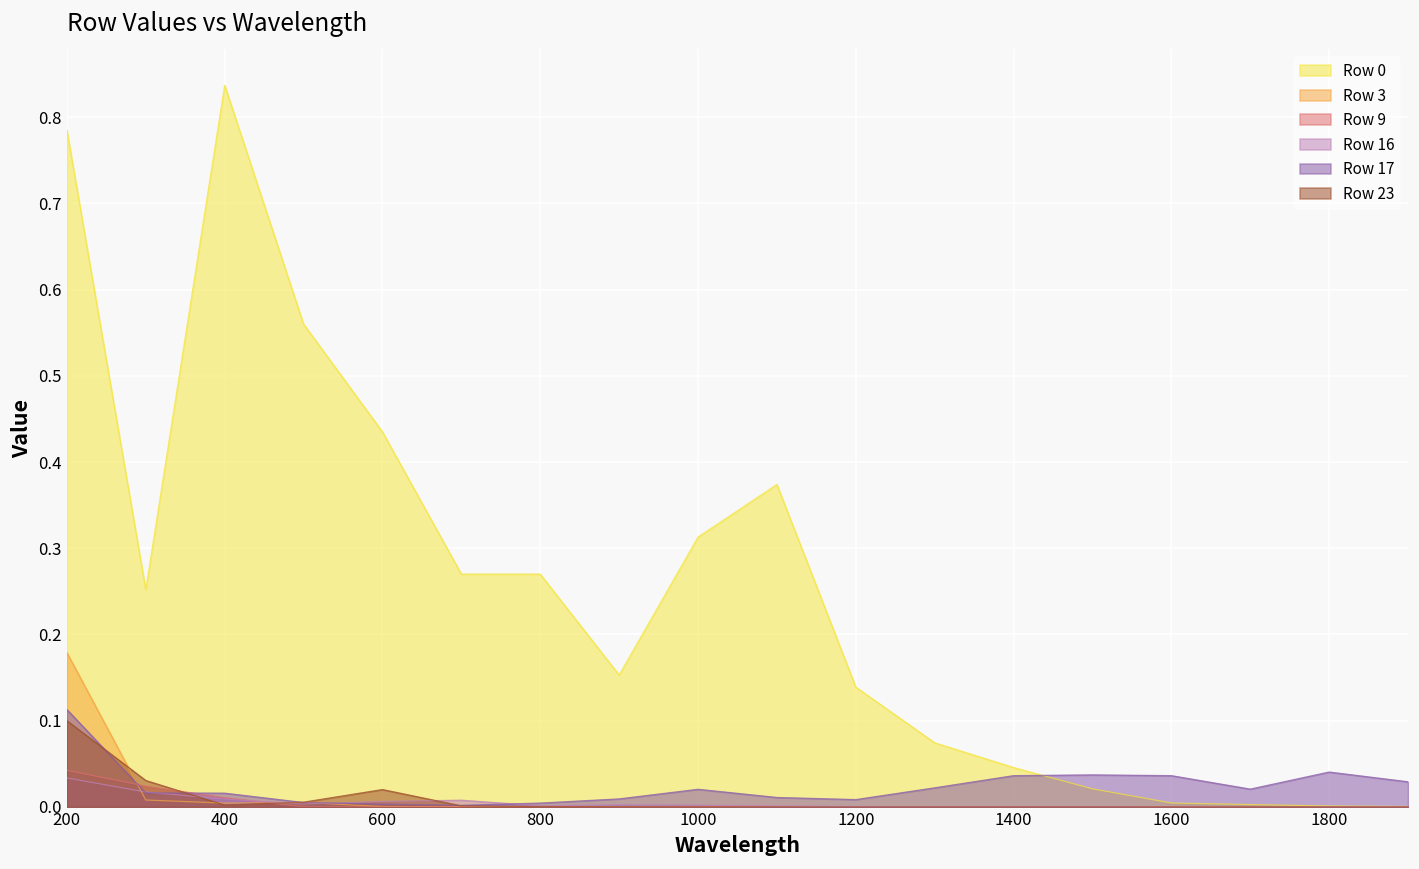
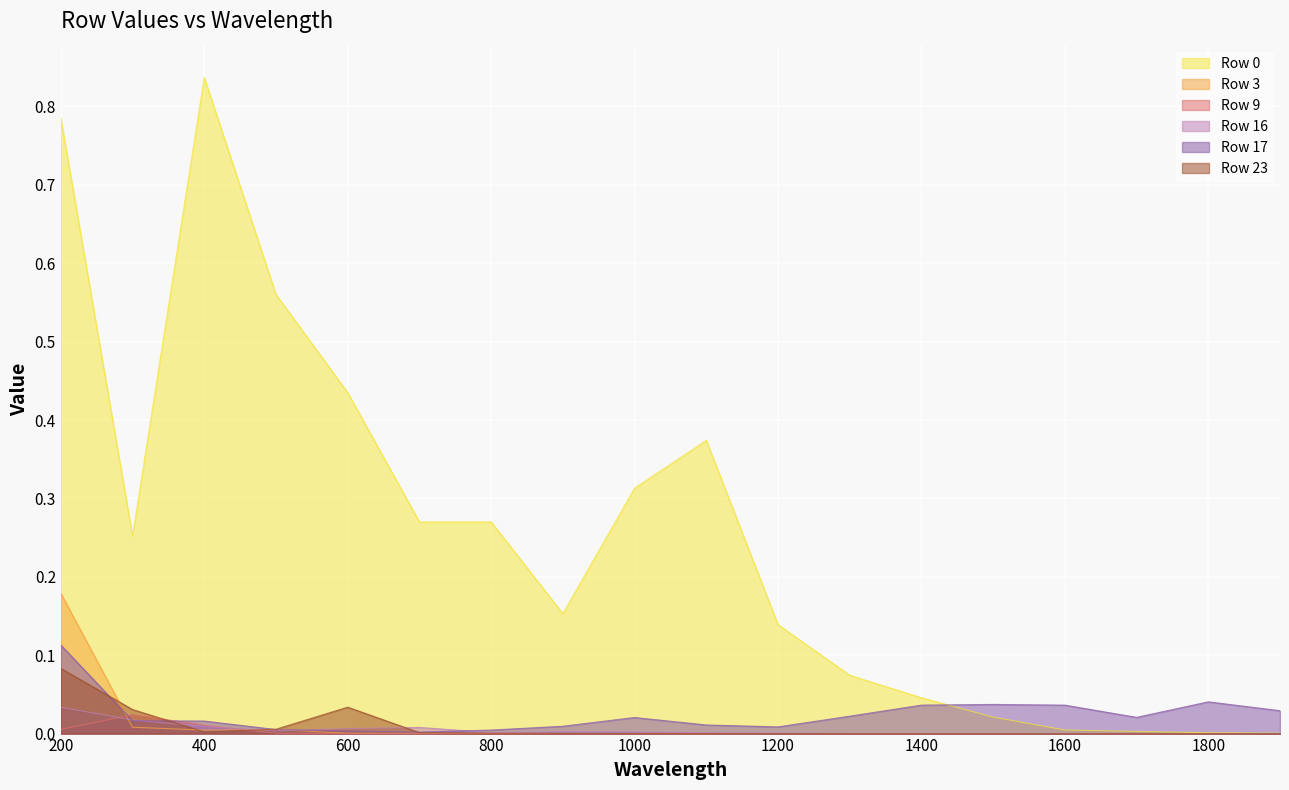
Row 9, 200: 0.04 -> 0.01
Row 23, 200: 0.10 -> 0.08
Row 23, 600: 0.02 -> 0.03
